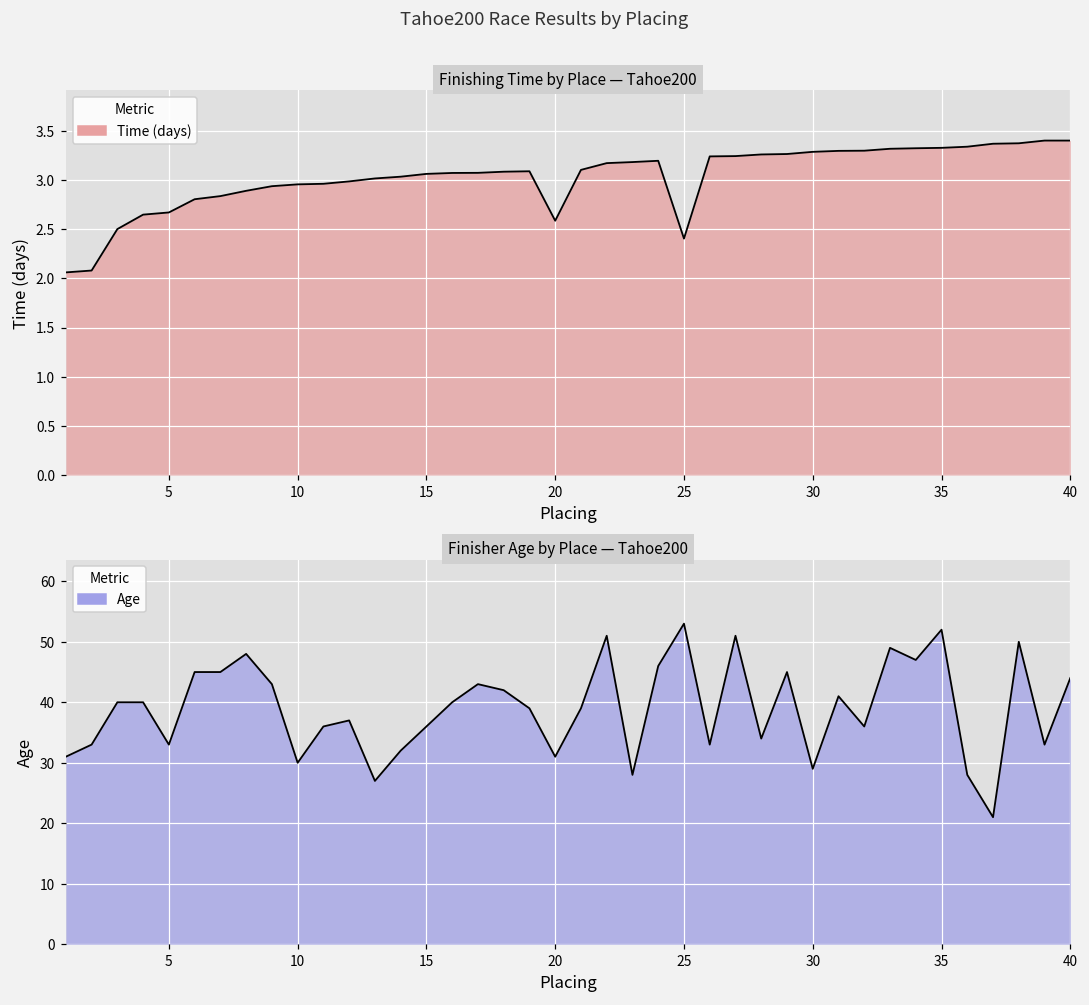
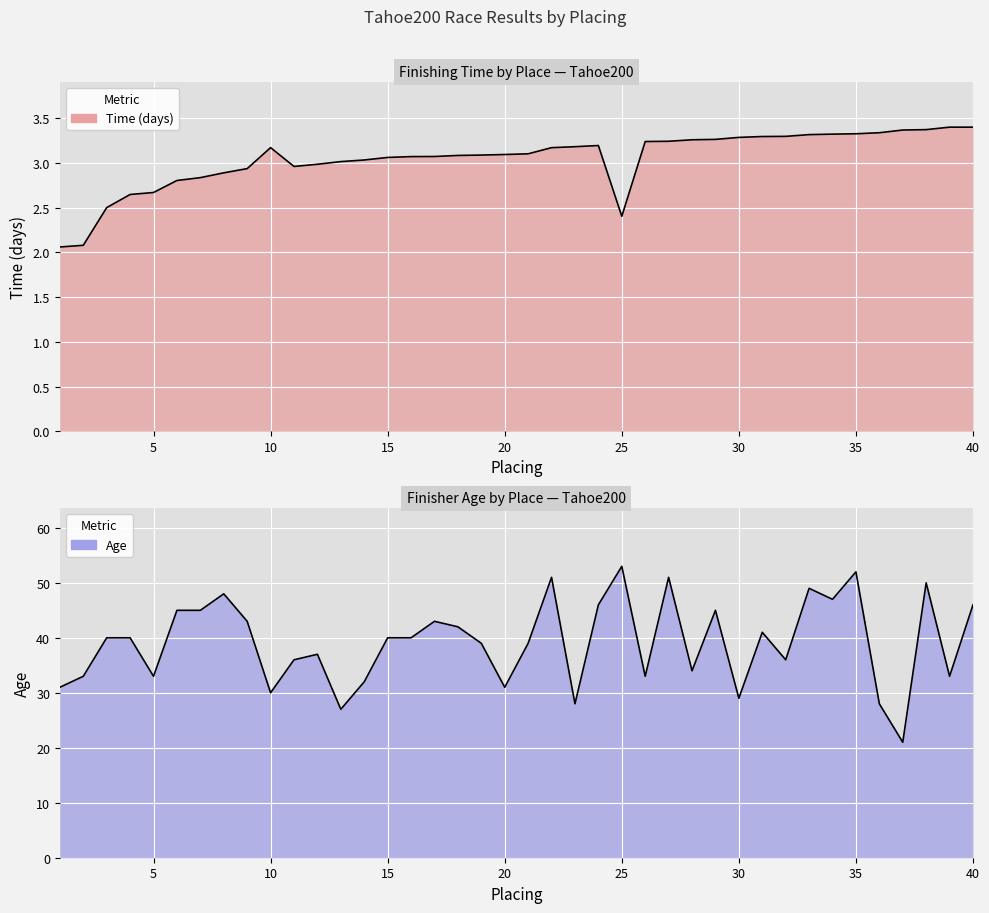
Finishing Time by Place — Tahoe200, 10: 3.0 -> 3.2
Finishing Time by Place — Tahoe200, 20: 2.6 -> 3.1
Finisher Age by Place — Tahoe200, 15: 36 -> 40
Finisher Age by Place — Tahoe200, 40: 44 -> 46
